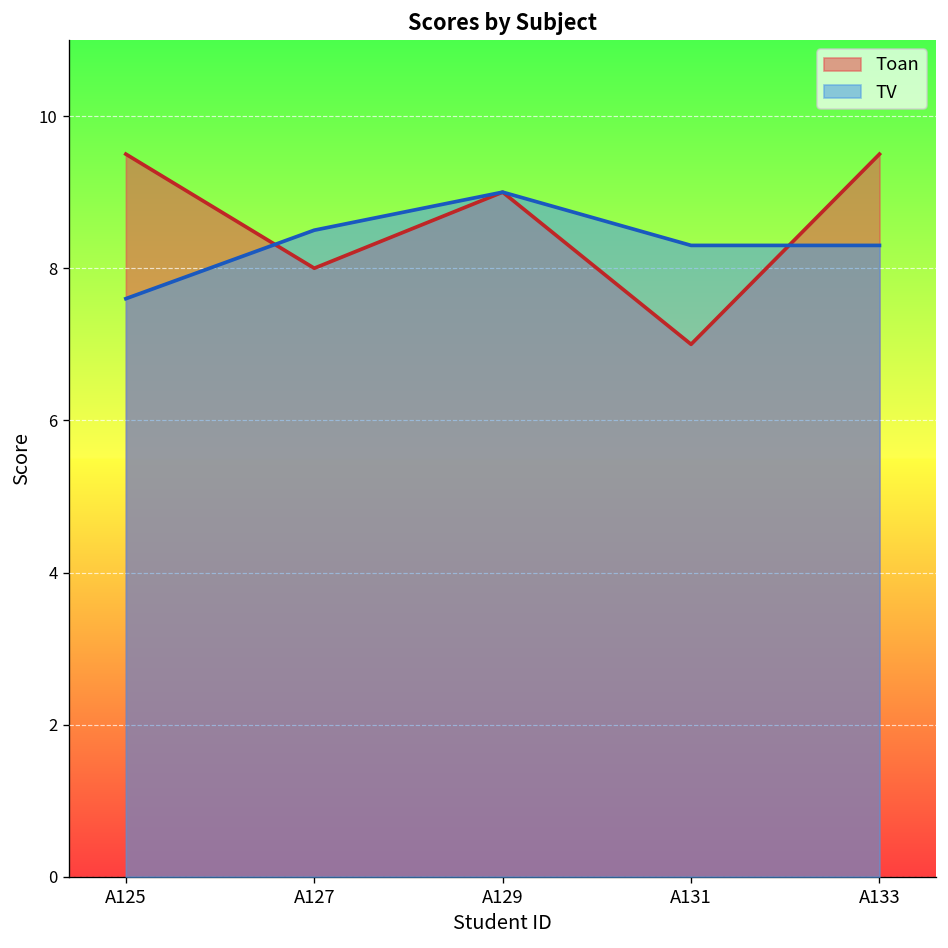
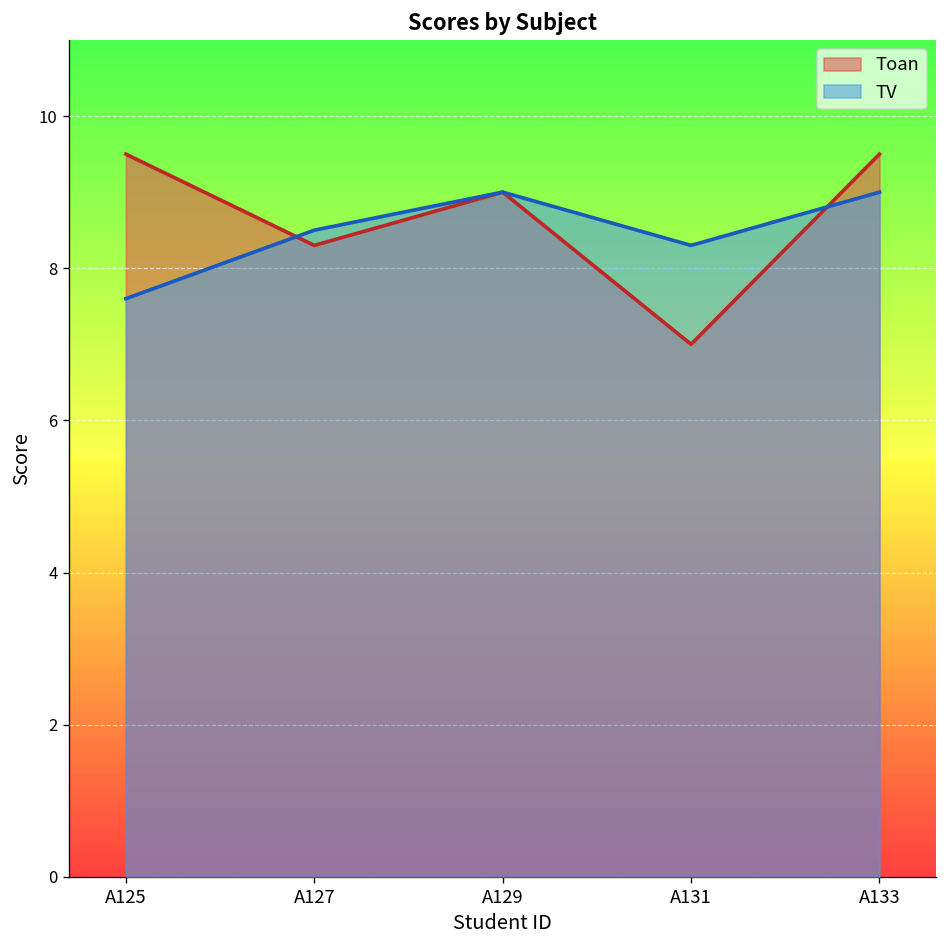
Toan, A127: 8.0 -> 8.3
TV, A133: 8.3 -> 9.0
